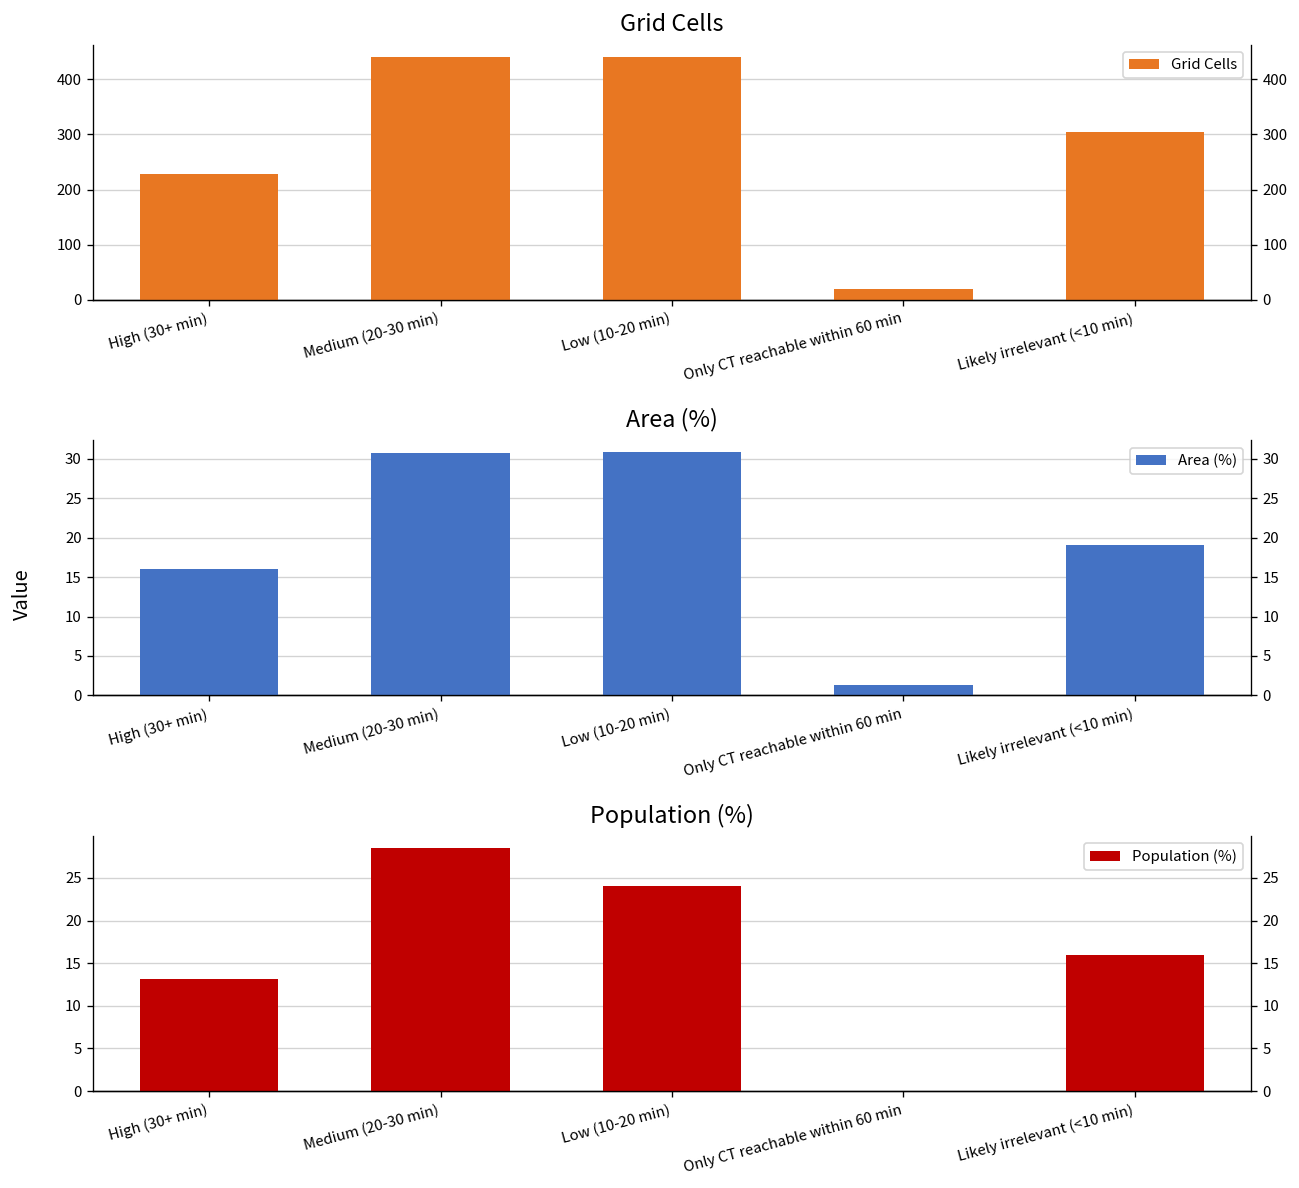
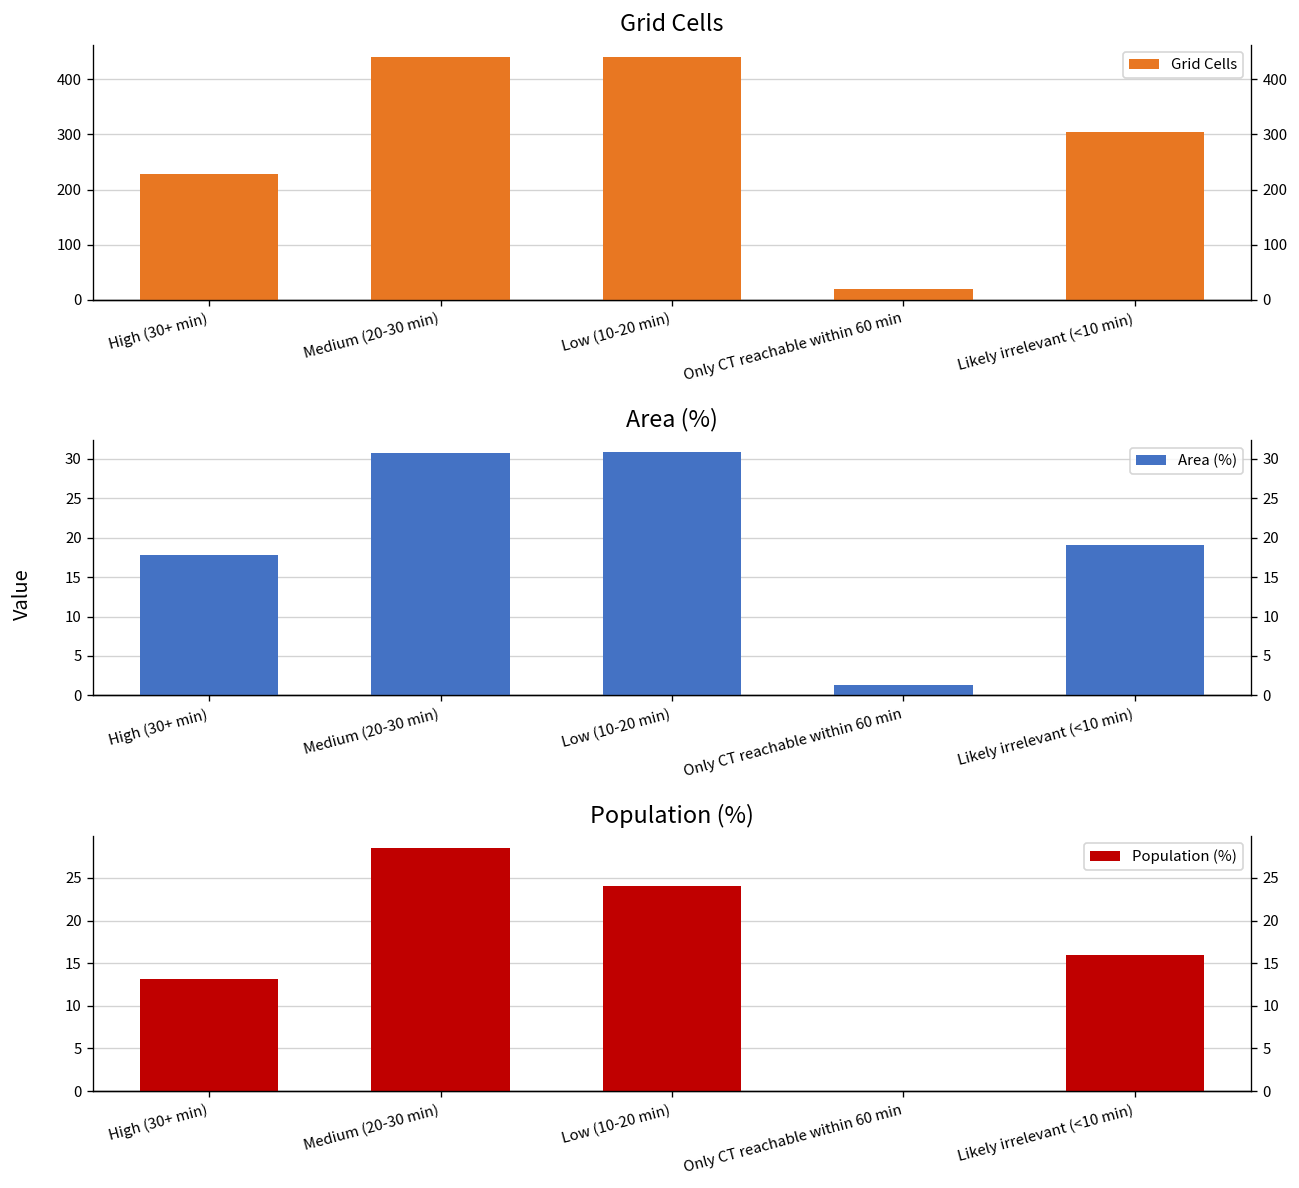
Area (%), High (30+ min): 16 -> 18
